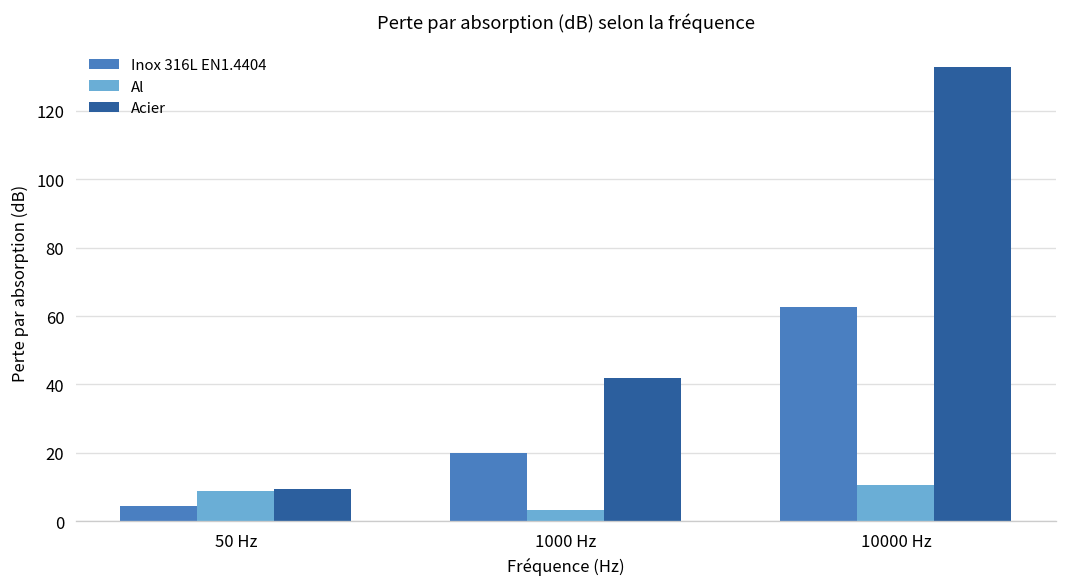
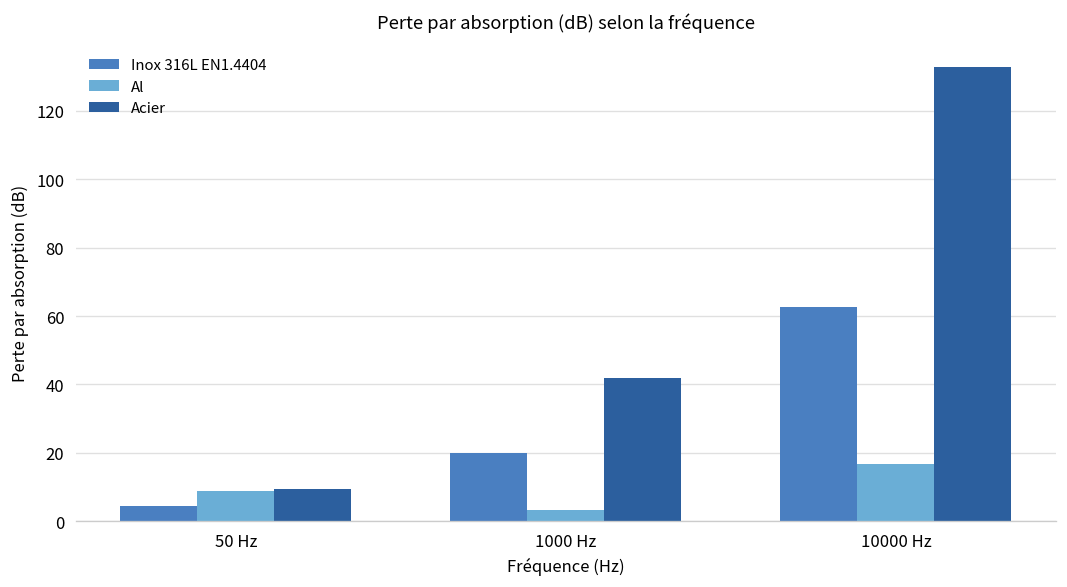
Al, 10000 Hz: 11 -> 17
